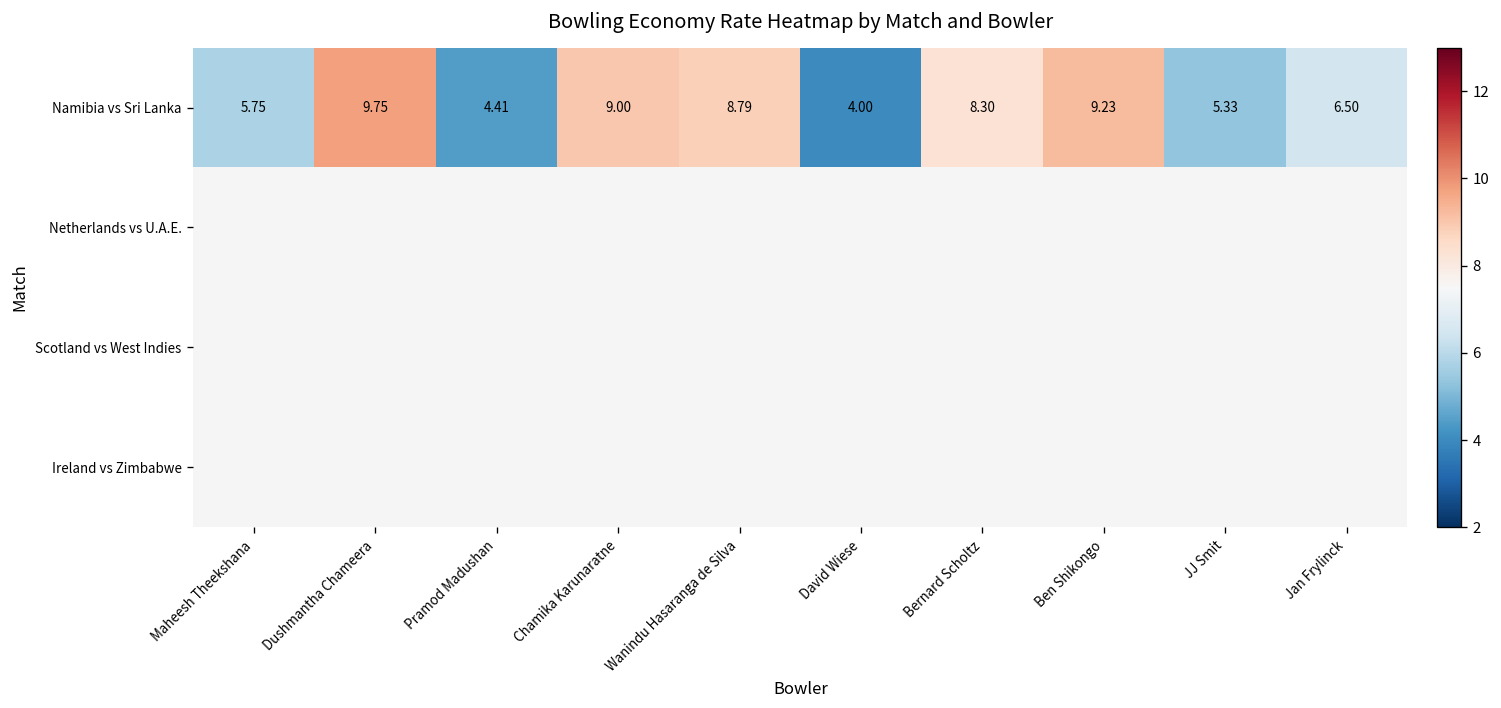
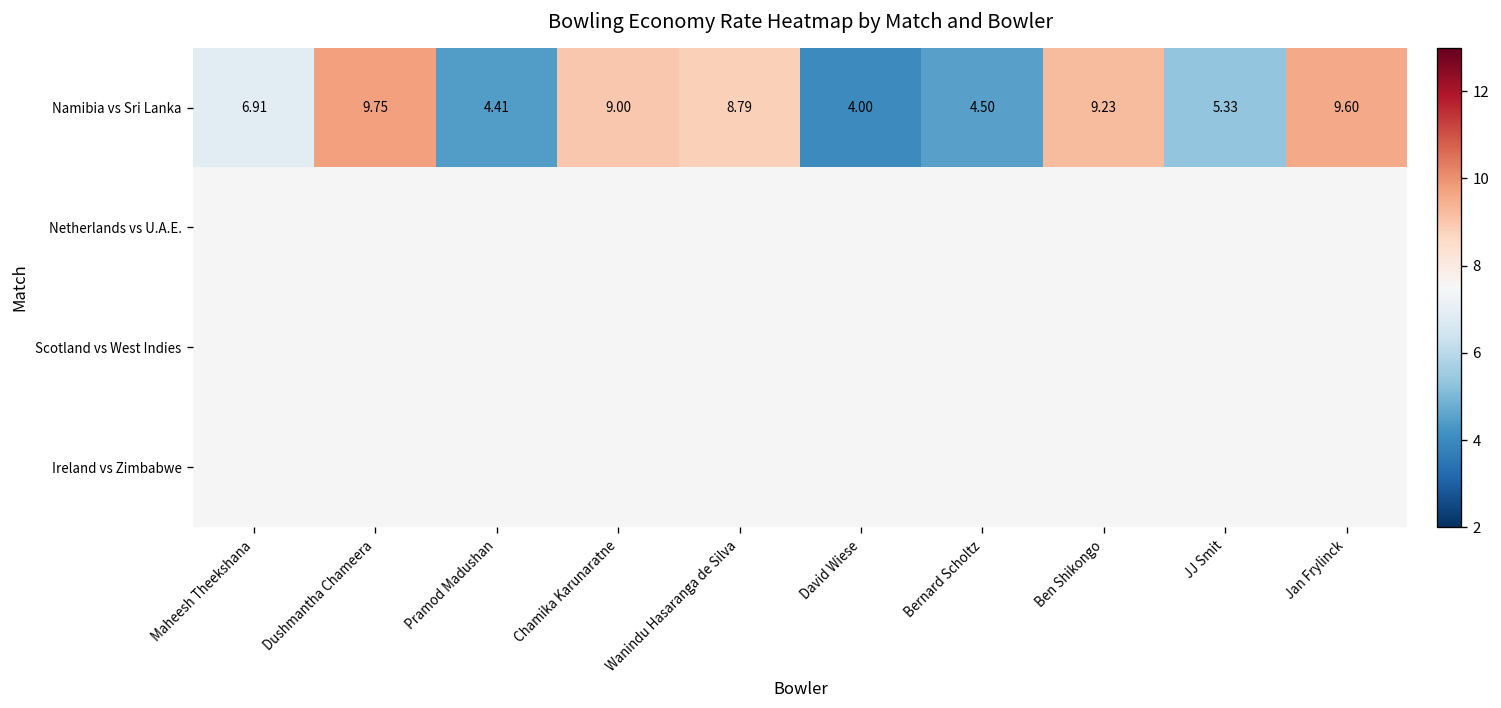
Namibia vs Sri Lanka, Maheesh Theekshana: 5.75 -> 6.91
Namibia vs Sri Lanka, Bernard Scholtz: 8.30 -> 4.50
Namibia vs Sri Lanka, Jan Frylinck: 6.50 -> 9.60
